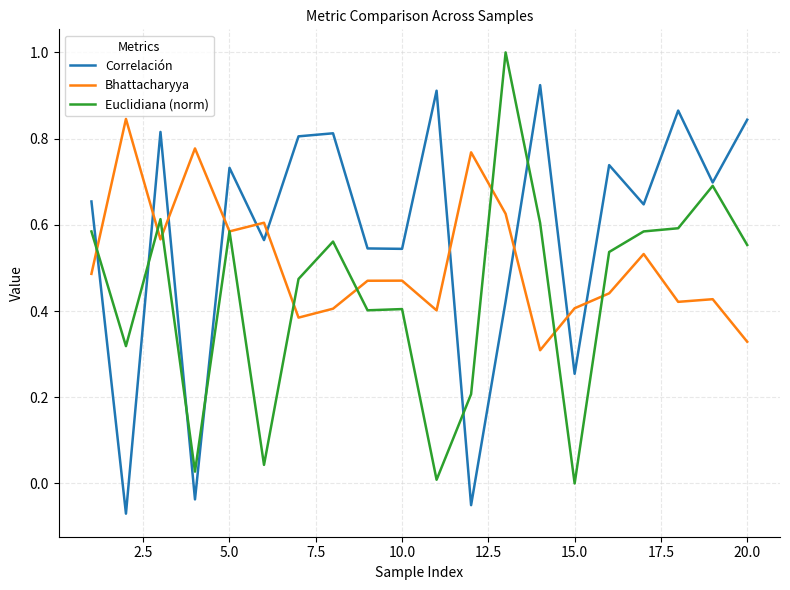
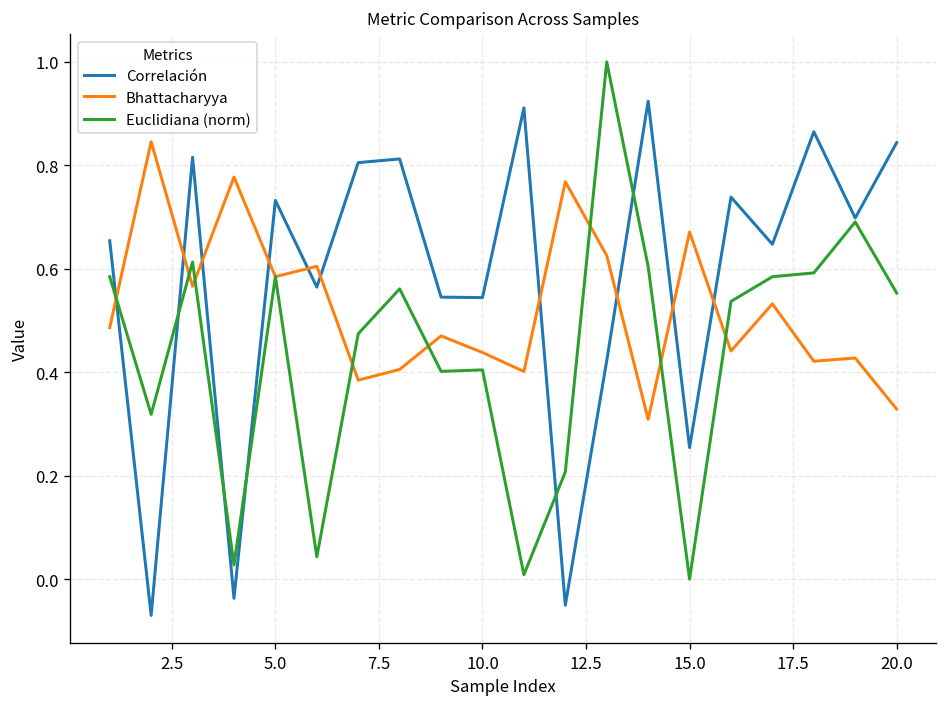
Bhattacharyya, 10.0: 0.47 -> 0.44
Bhattacharyya, 15.0: 0.41 -> 0.67
